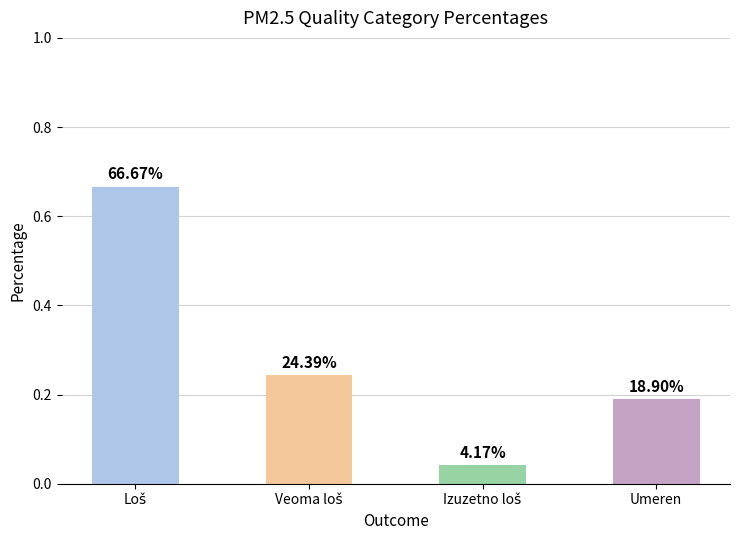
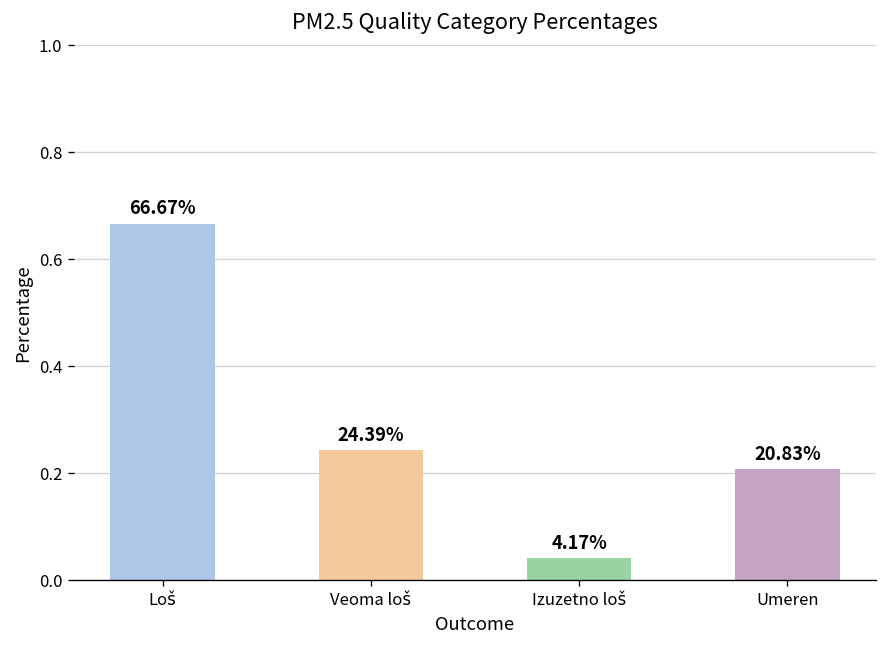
Umeren: 18.90% -> 20.83%
